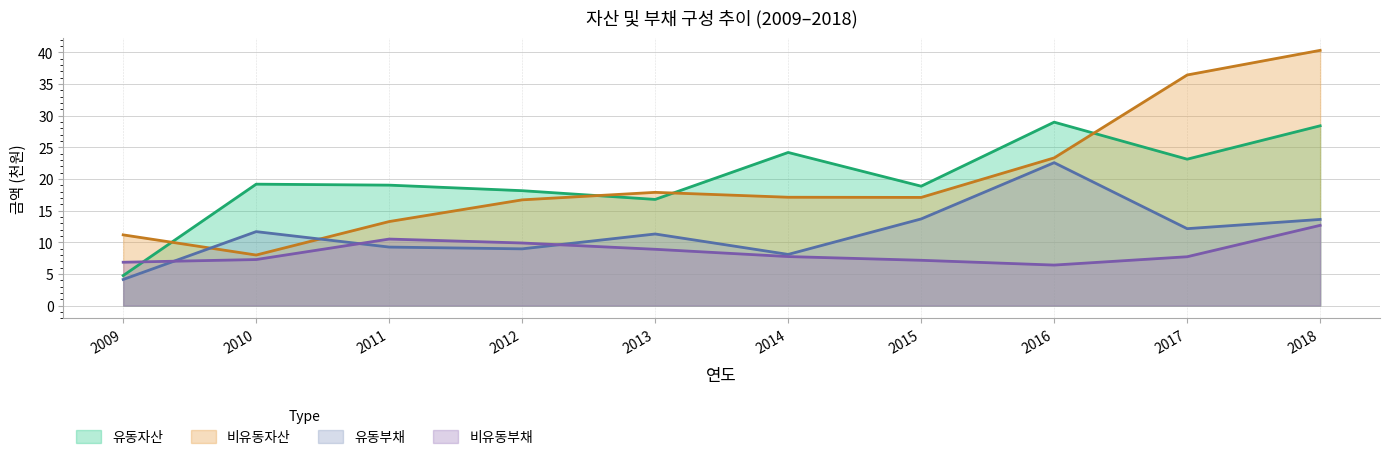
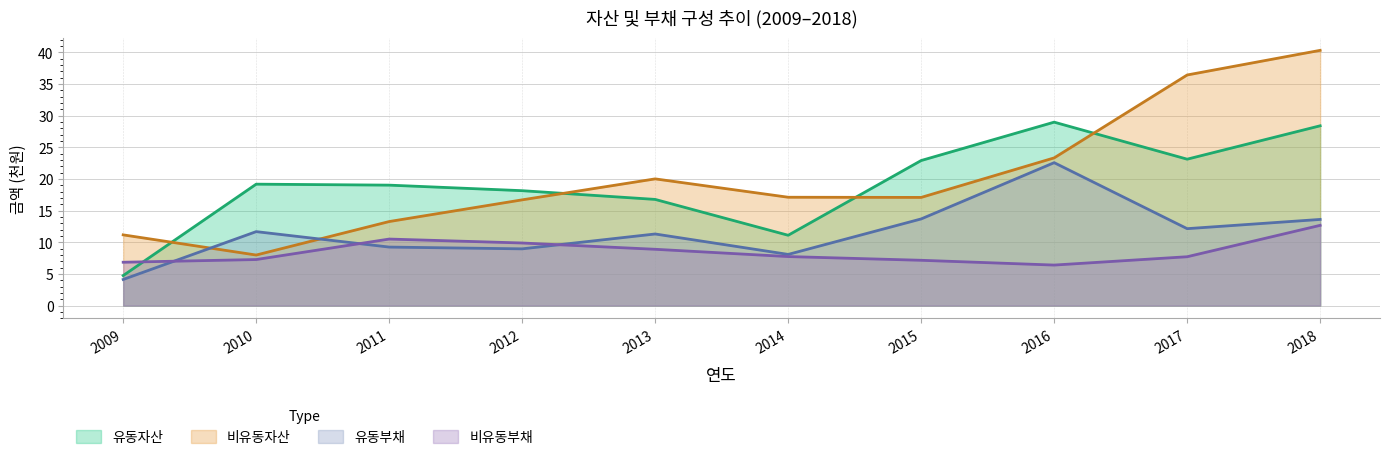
비유동자산, 2013: 18 -> 20
유동자산, 2014: 24 -> 11
유동자산, 2015: 19 -> 23
